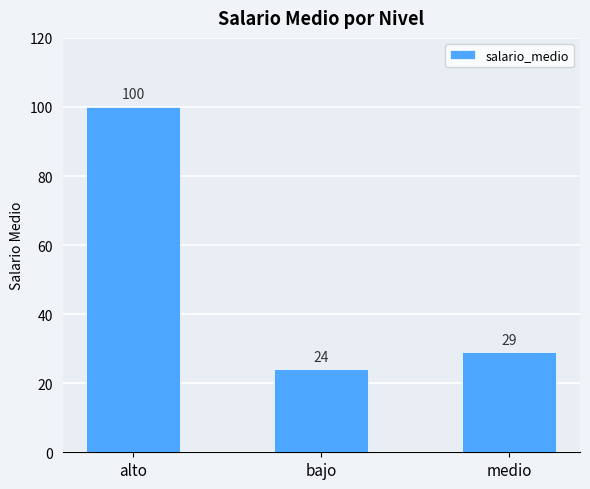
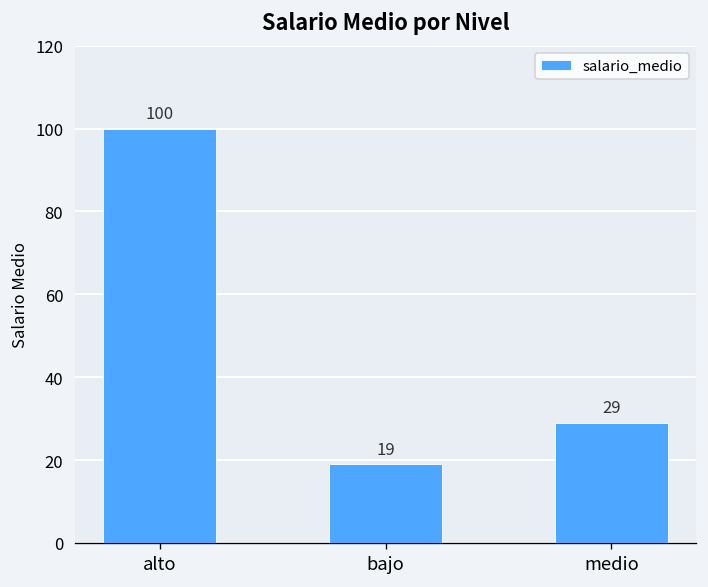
bajo: 24 -> 19
